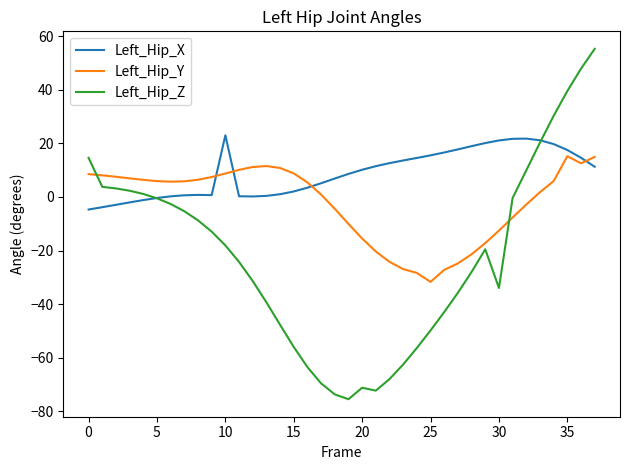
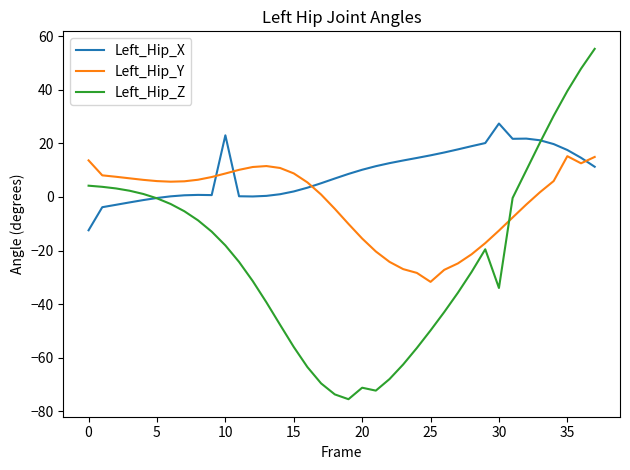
Left_Hip_X, 0: -5 -> -12
Left_Hip_Y, 0: 9 -> 14
Left_Hip_Z, 0: 15 -> 4
Left_Hip_X, 30: 21 -> 27
